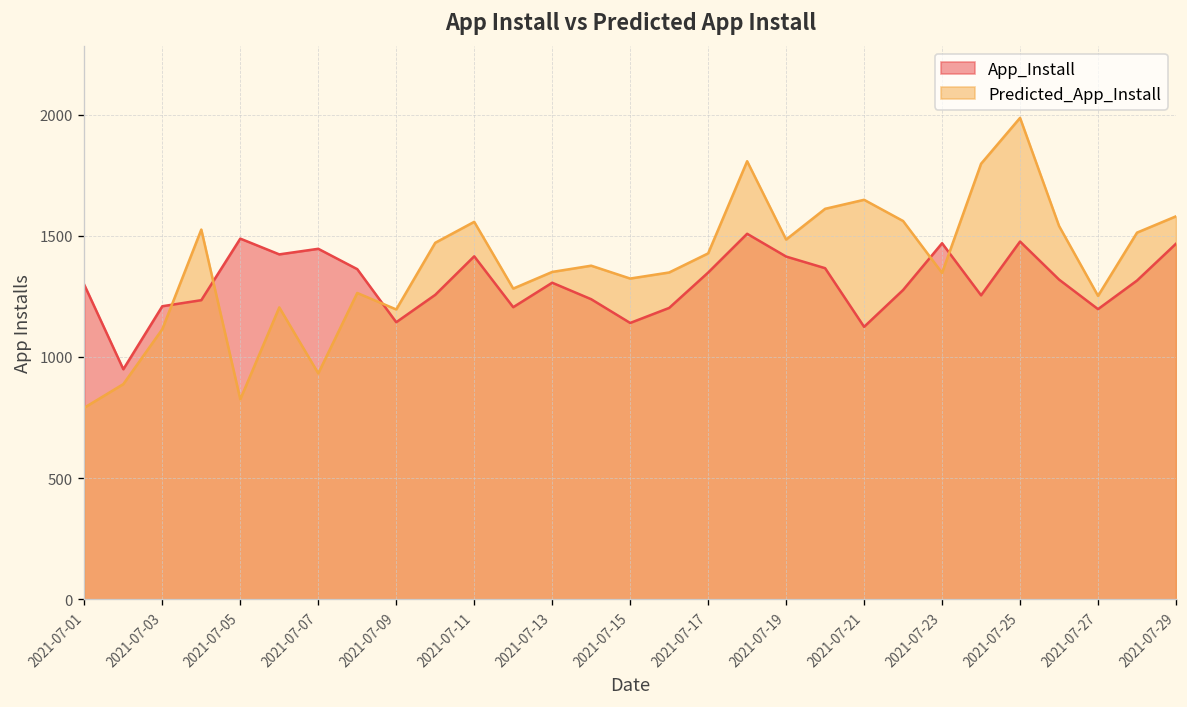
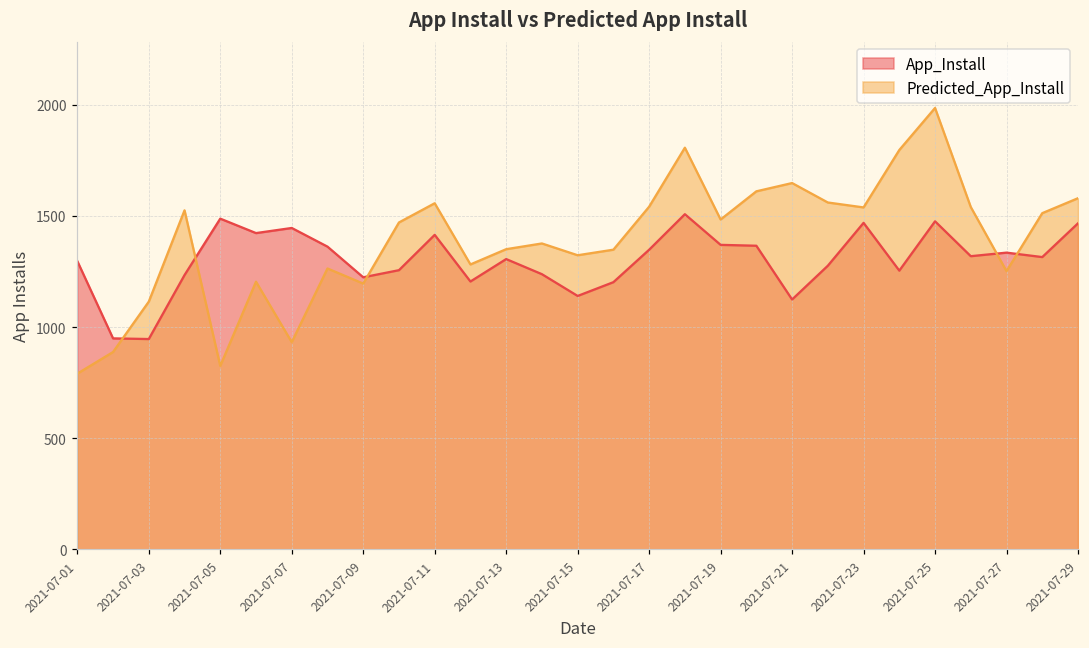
App_Install, 2021-07-03: 1210 -> 950
App_Install, 2021-07-09: 1140 -> 1220
Predicted_App_Install, 2021-07-17: 1430 -> 1540
App_Install, 2021-07-19: 1410 -> 1370
Predicted_App_Install, 2021-07-23: 1350 -> 1540
App_Install, 2021-07-27: 1200 -> 1340
